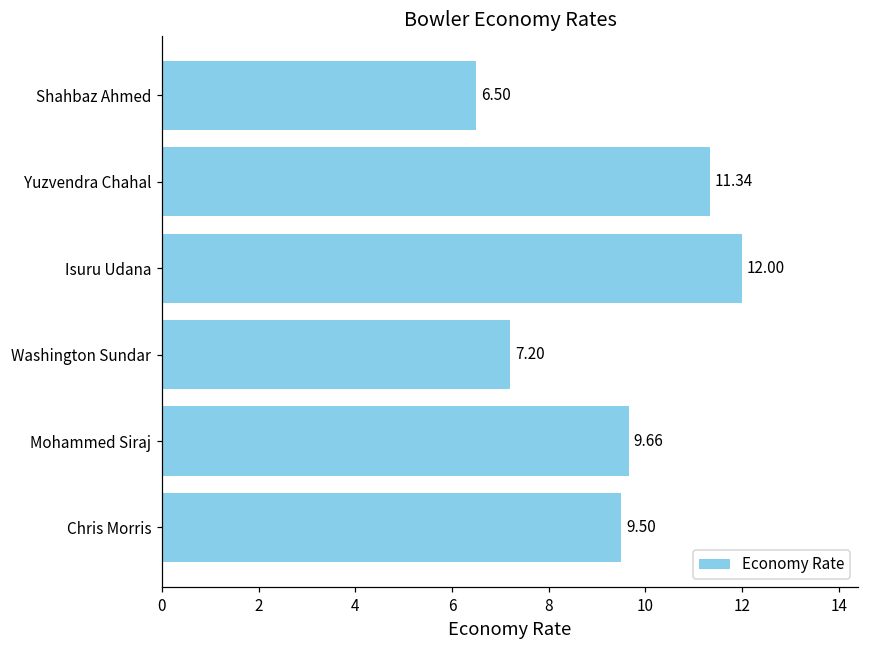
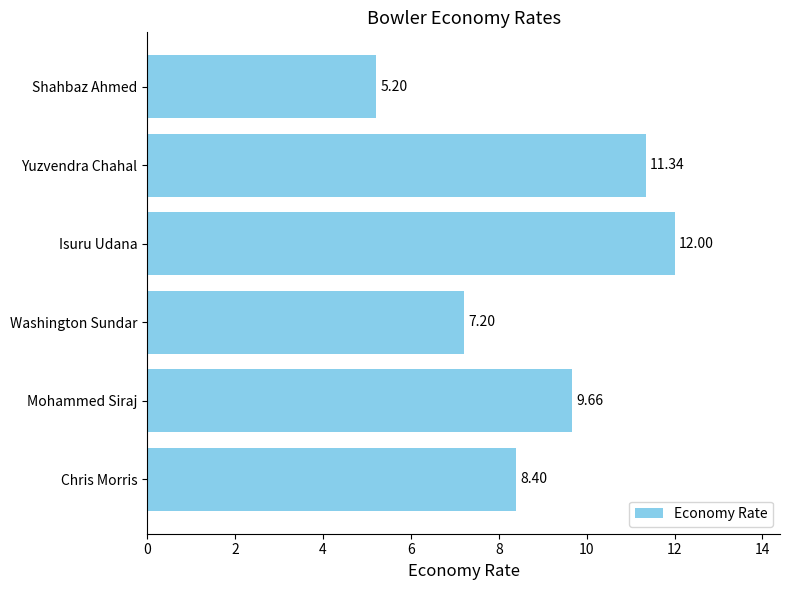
Shahbaz Ahmed: 6.50 -> 5.20
Chris Morris: 9.50 -> 8.40
